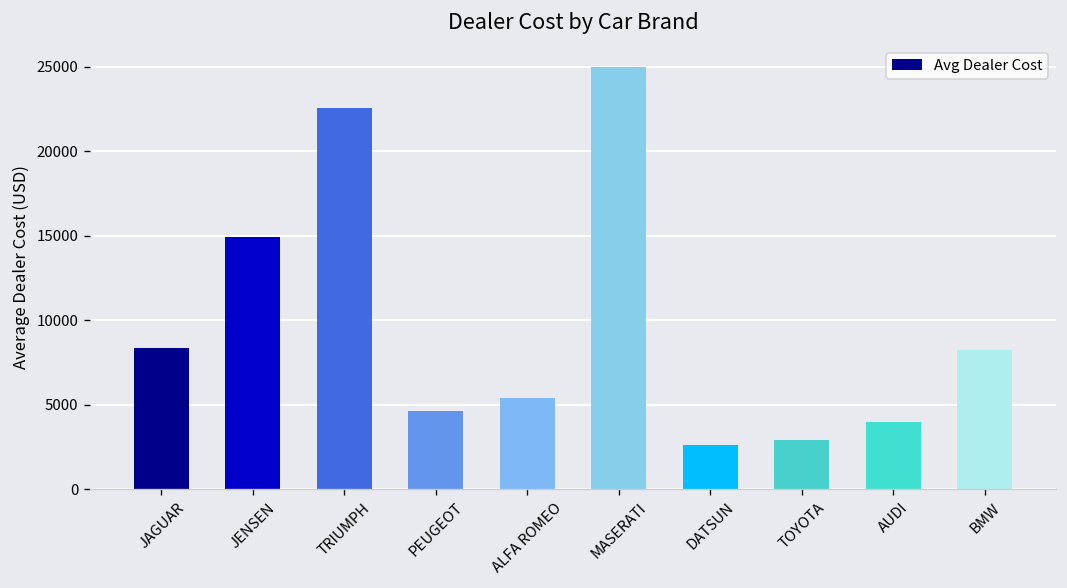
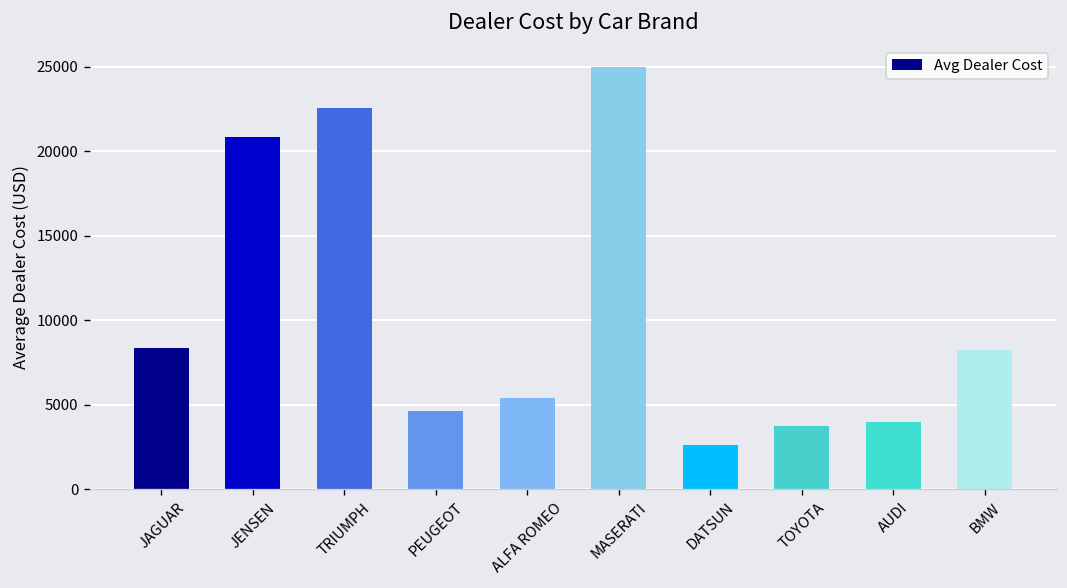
JENSEN: 14900 -> 20800
TOYOTA: 2900 -> 3700
